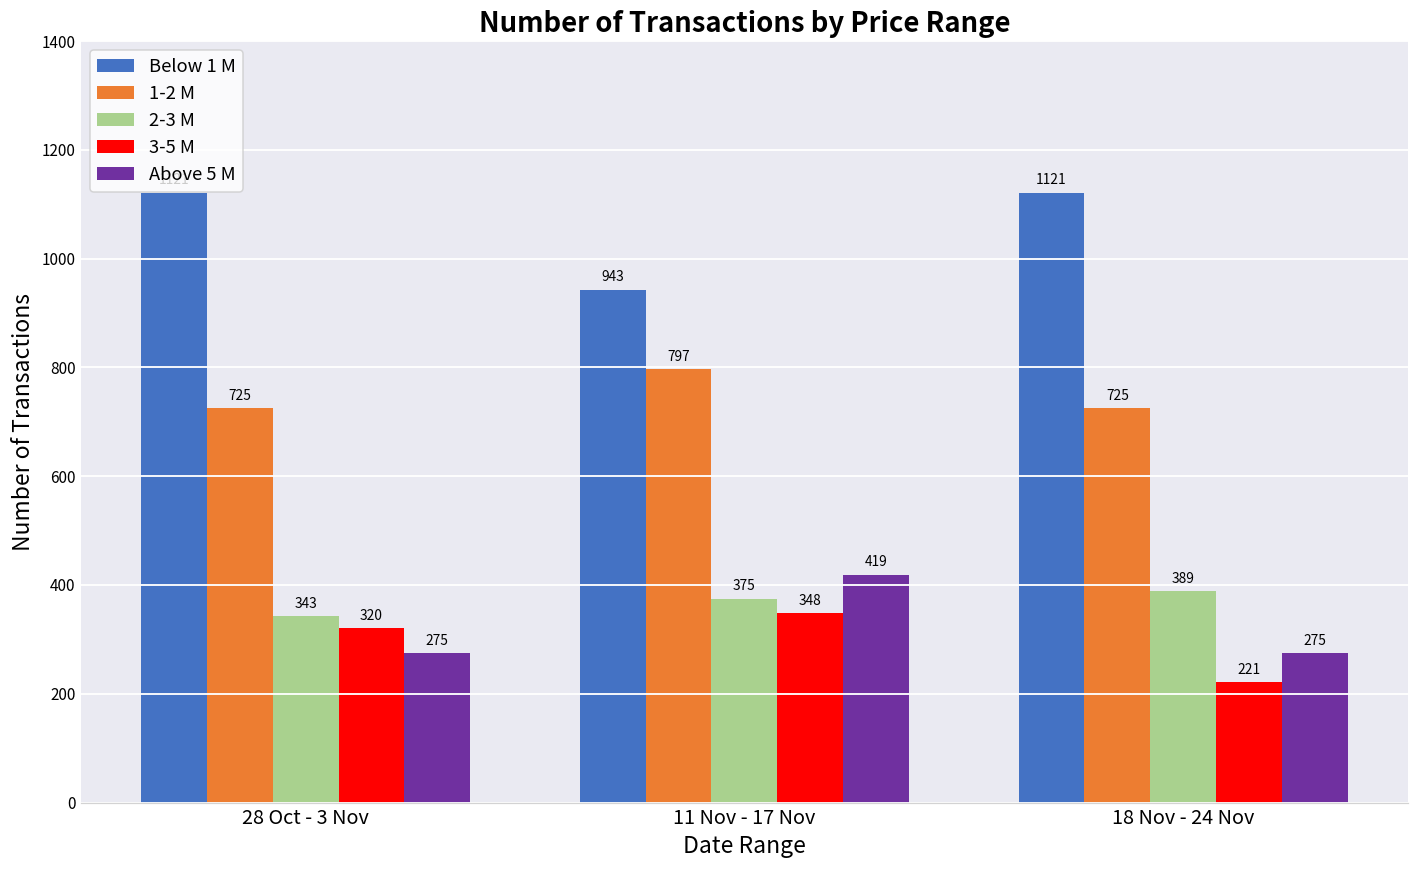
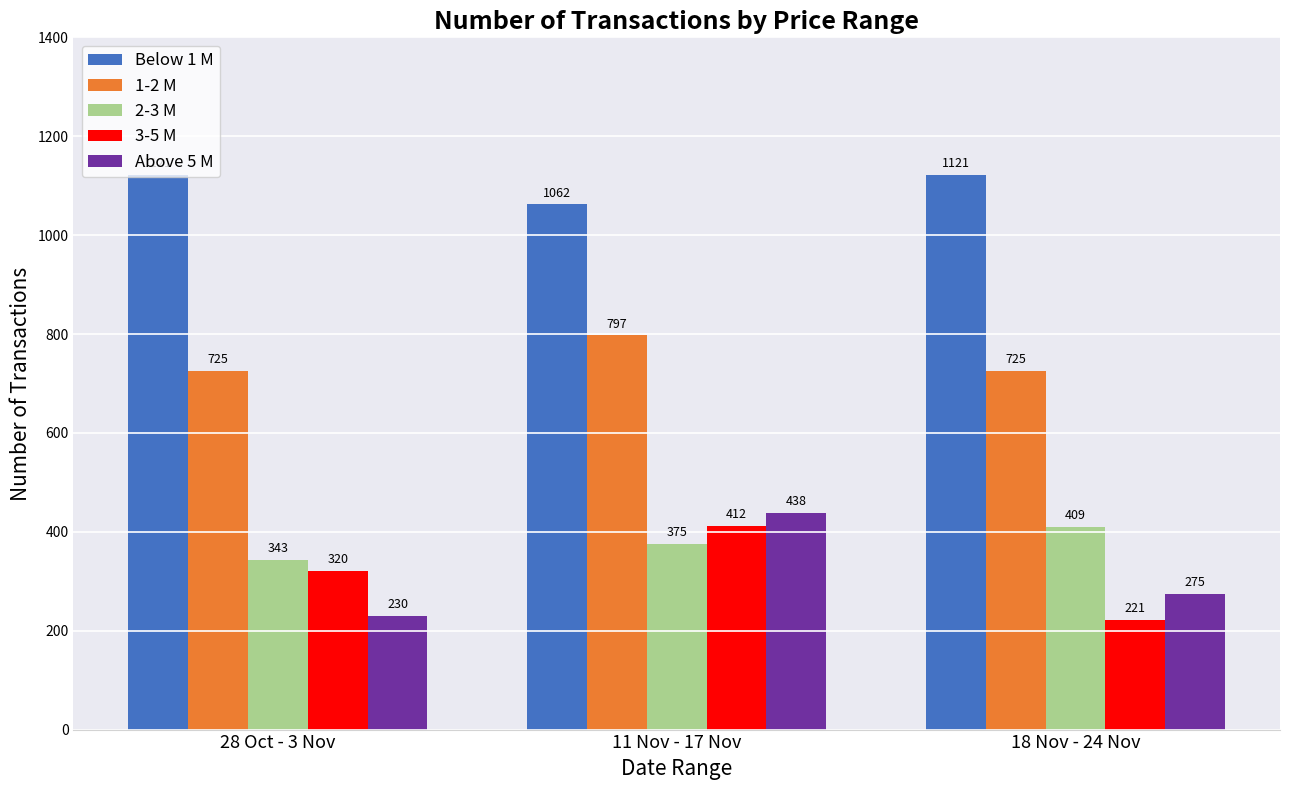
Above 5 M, 28 Oct - 3 Nov: 275 -> 230
Below 1 M, 11 Nov - 17 Nov: 943 -> 1062
3-5 M, 11 Nov - 17 Nov: 348 -> 412
Above 5 M, 11 Nov - 17 Nov: 419 -> 438
2-3 M, 18 Nov - 24 Nov: 389 -> 409
